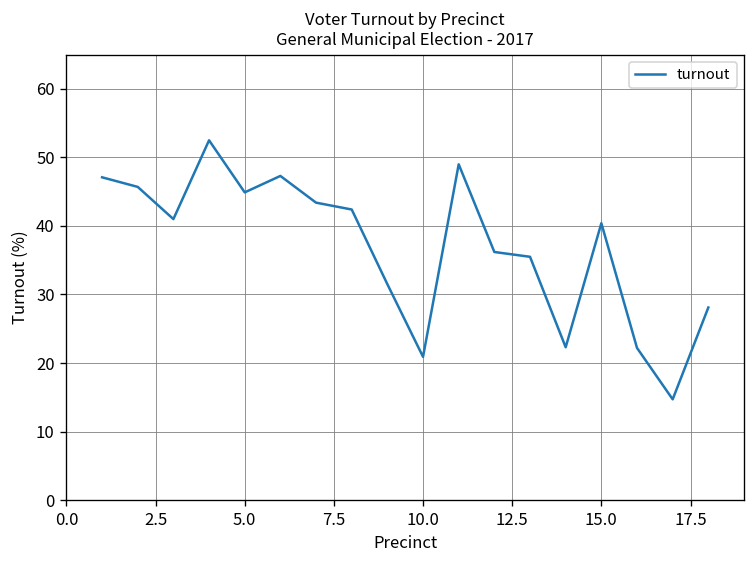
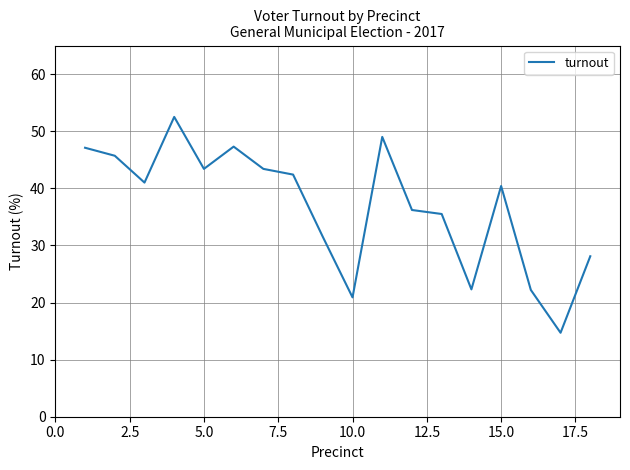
5.0: 45 -> 43
